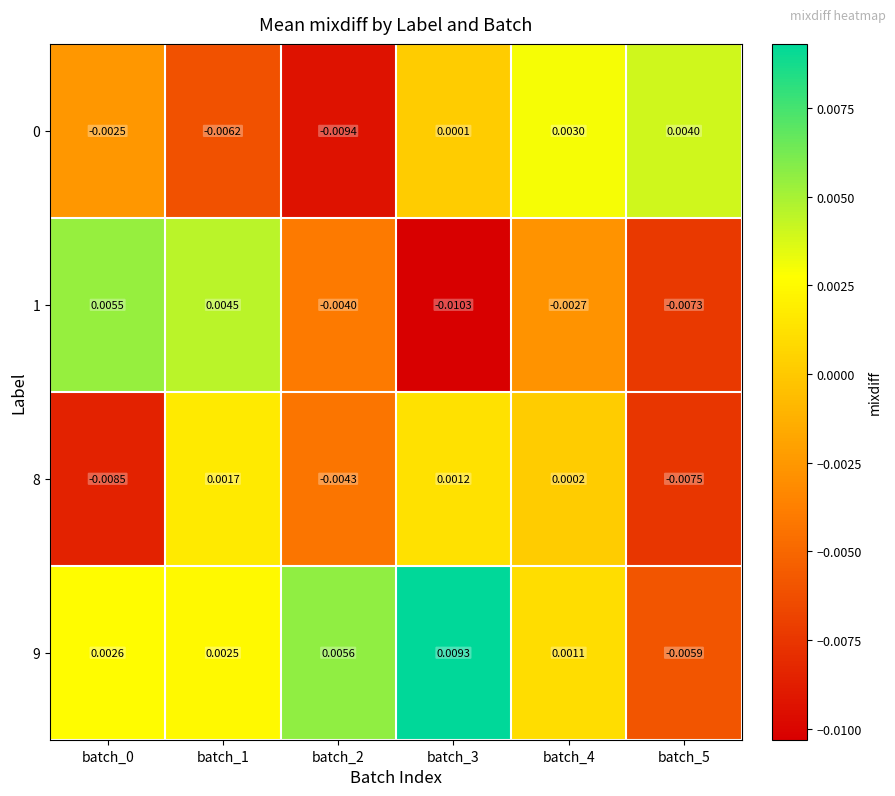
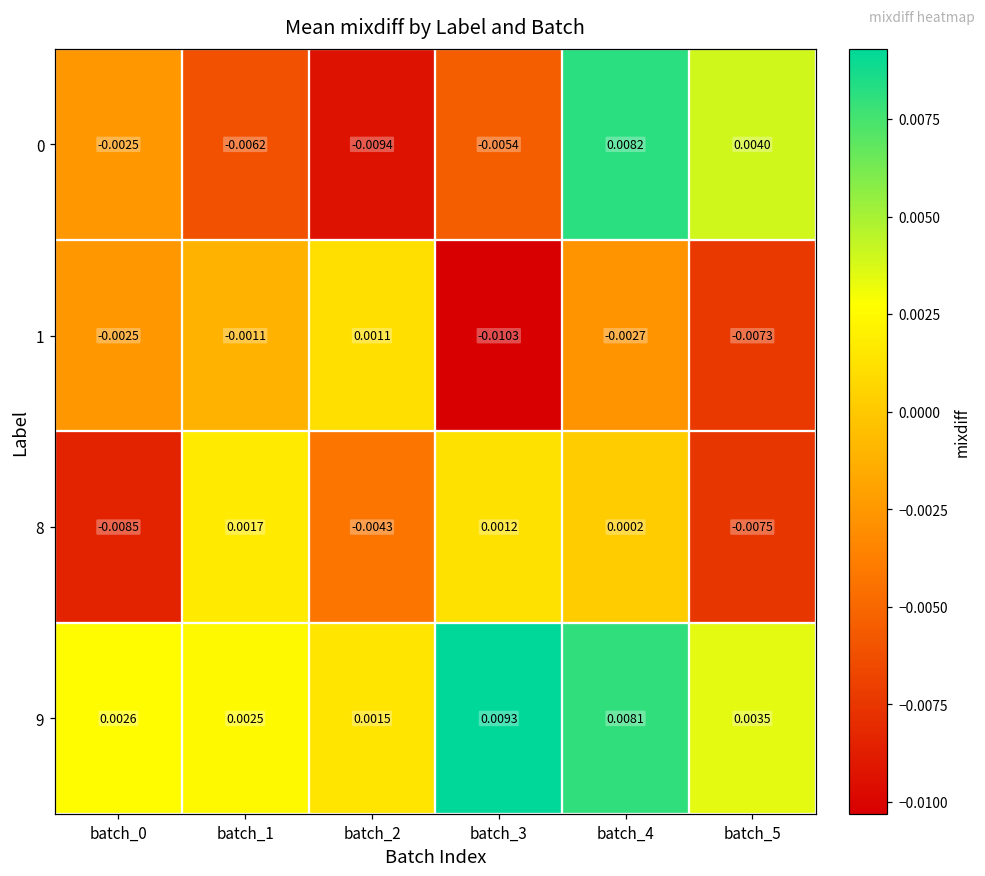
0, batch_3: 0.0001 -> -0.0054
0, batch_4: 0.0030 -> 0.0082
1, batch_0: 0.0055 -> -0.0025
1, batch_1: 0.0045 -> -0.0011
1, batch_2: -0.0040 -> 0.0011
9, batch_2: 0.0056 -> 0.0015
9, batch_4: 0.0011 -> 0.0081
9, batch_5: -0.0059 -> 0.0035
